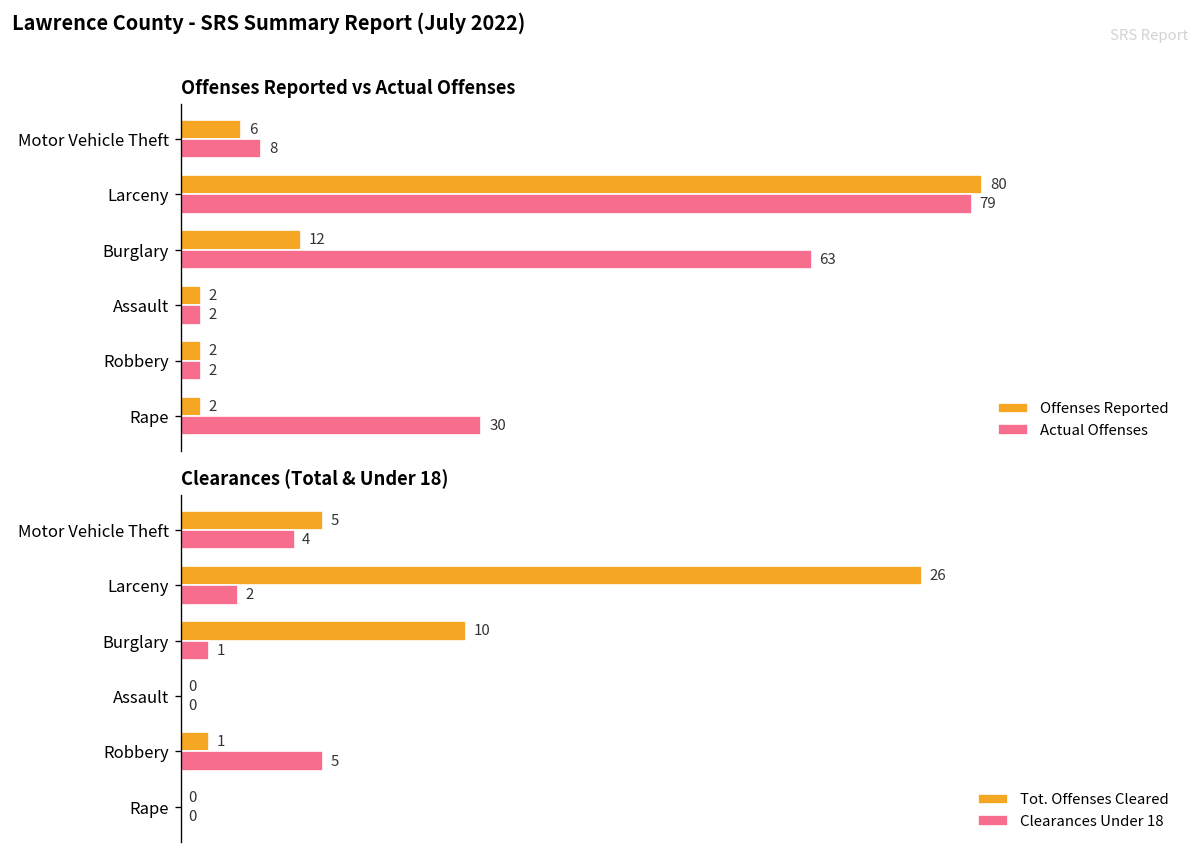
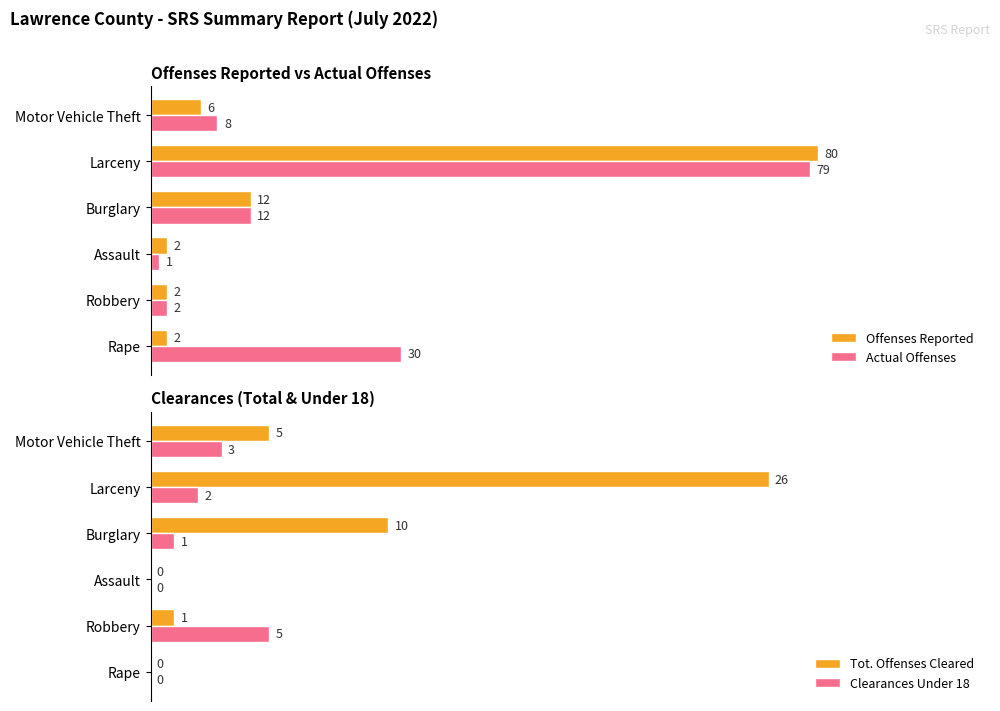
Offenses Reported vs Actual Offenses, Actual Offenses, Burglary: 63 -> 12
Offenses Reported vs Actual Offenses, Actual Offenses, Assault: 2 -> 1
Clearances (Total & Under 18), Clearances Under 18, Motor Vehicle Theft: 4 -> 3
